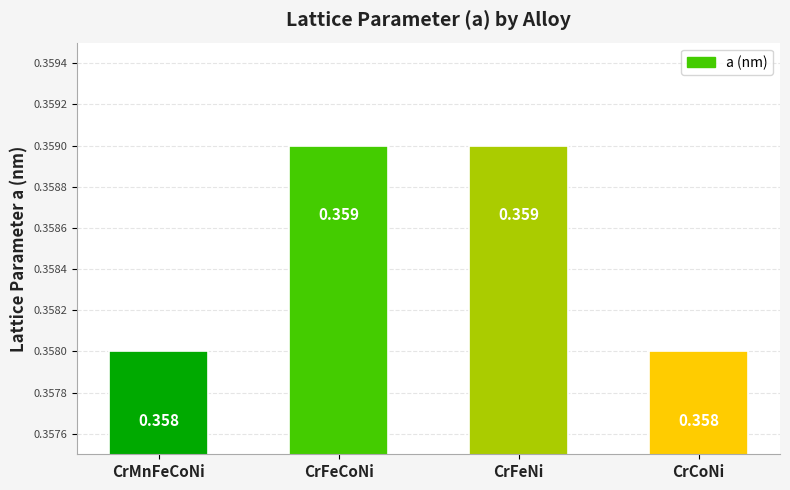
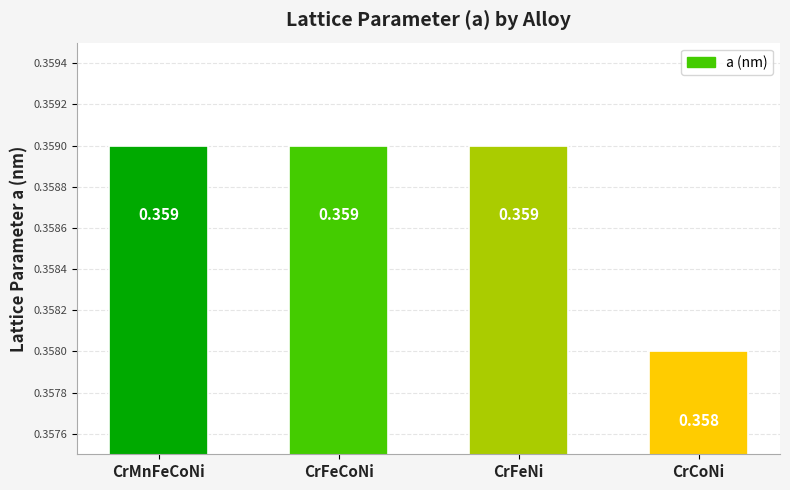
CrMnFeCoNi: 0.358 -> 0.359
